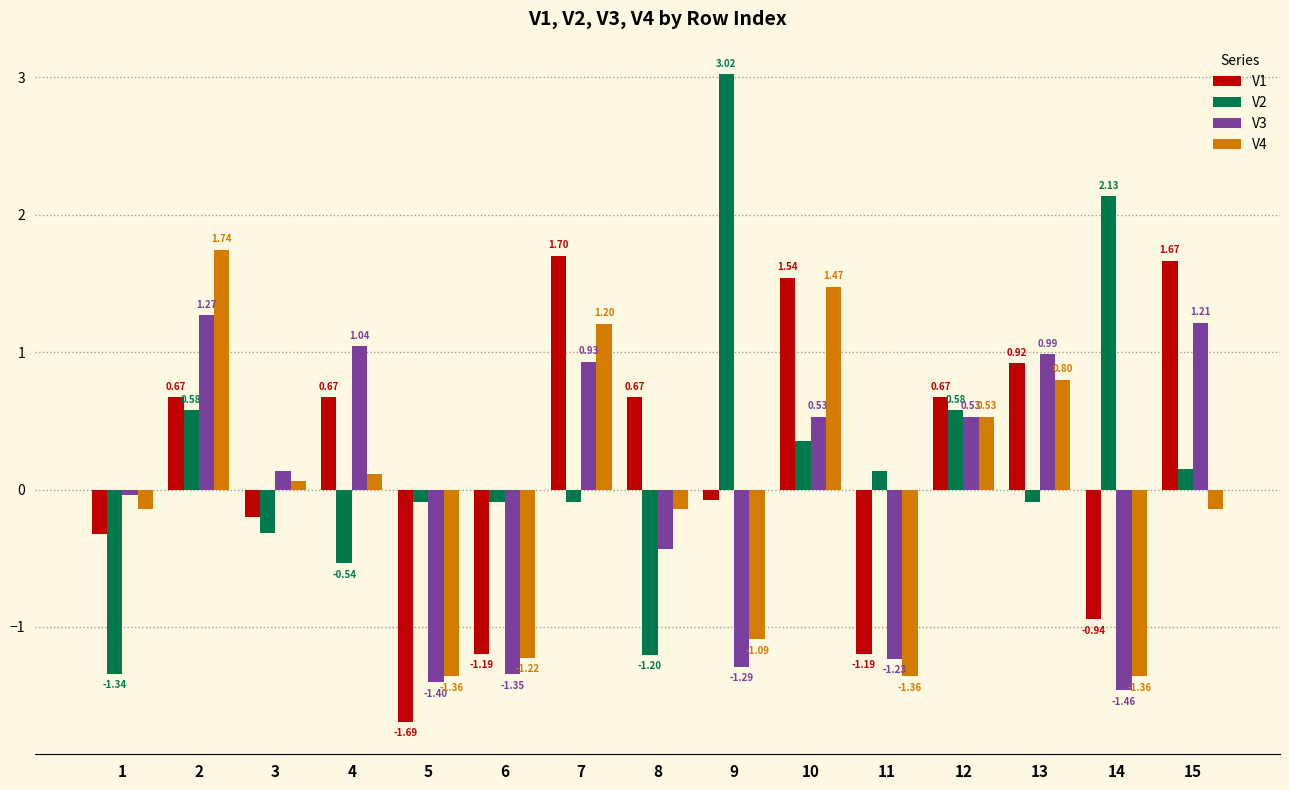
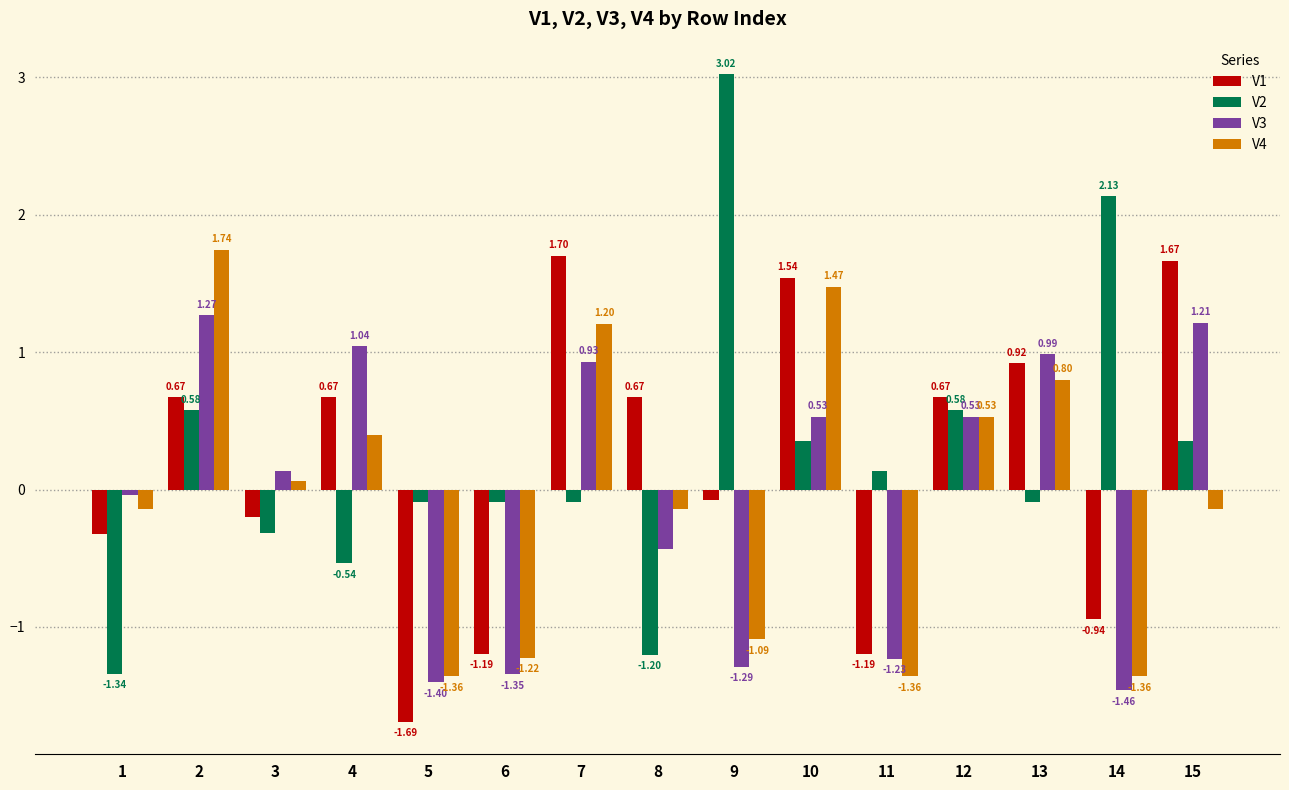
V4, 4: 0.11 -> 0.39
V2, 15: 0.15 -> 0.35
